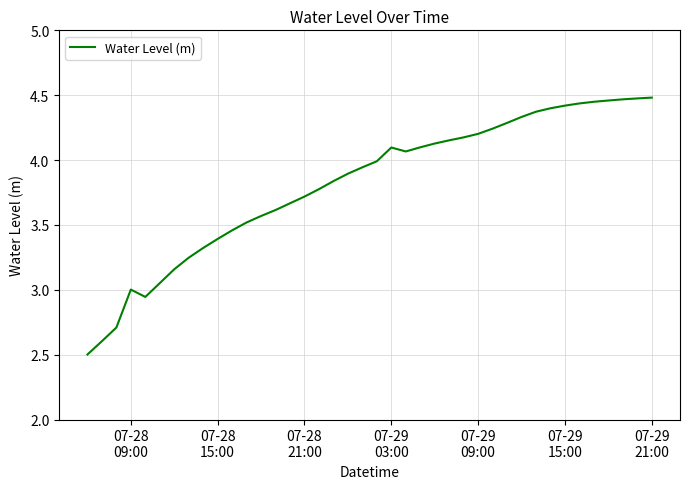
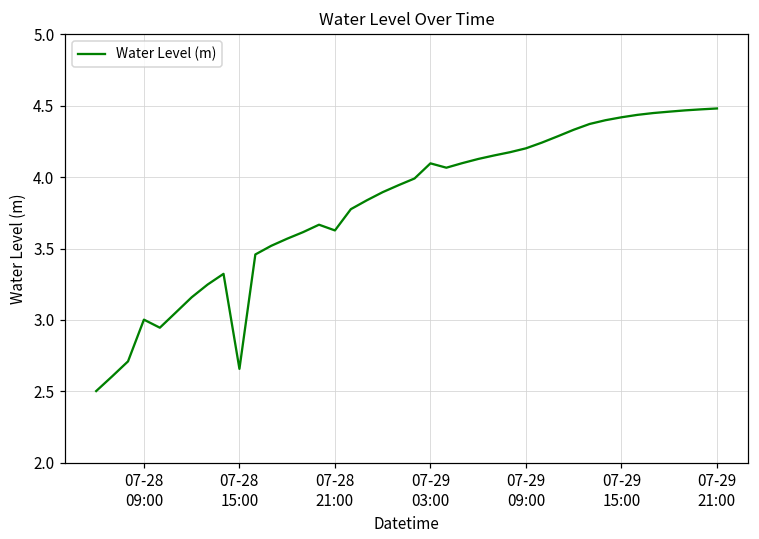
07-28 15:00: 3.39 -> 2.66
07-28 21:00: 3.72 -> 3.63
